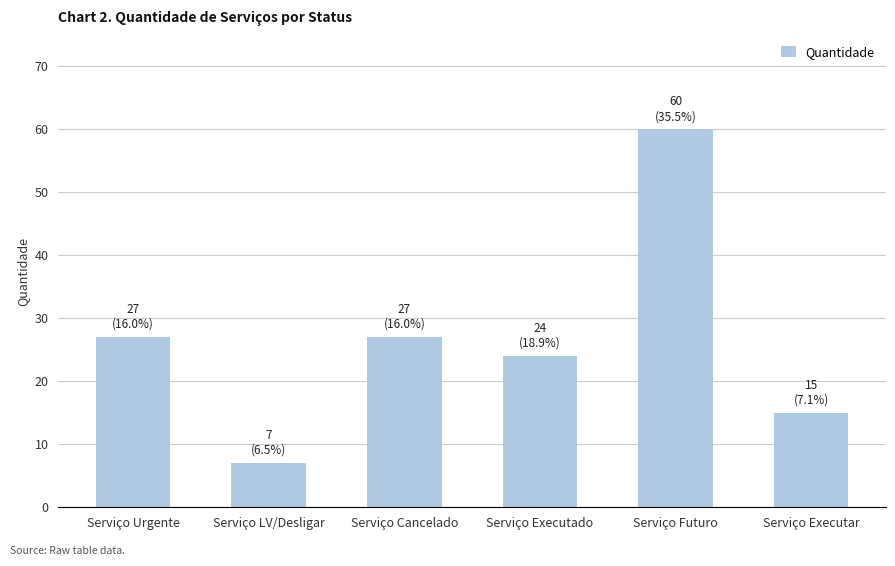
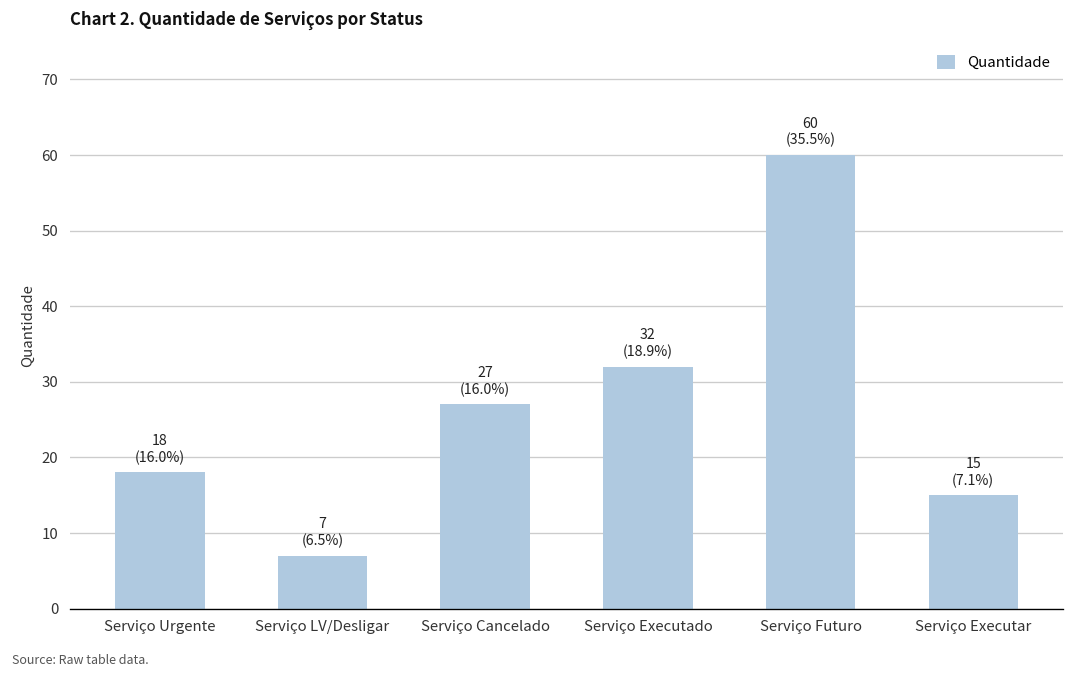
Serviço Urgente: 27 -> 18
Serviço Executado: 24 -> 32
